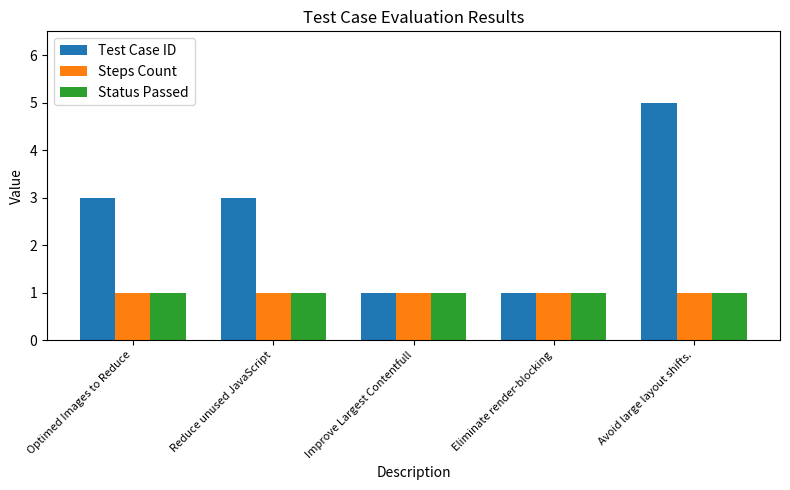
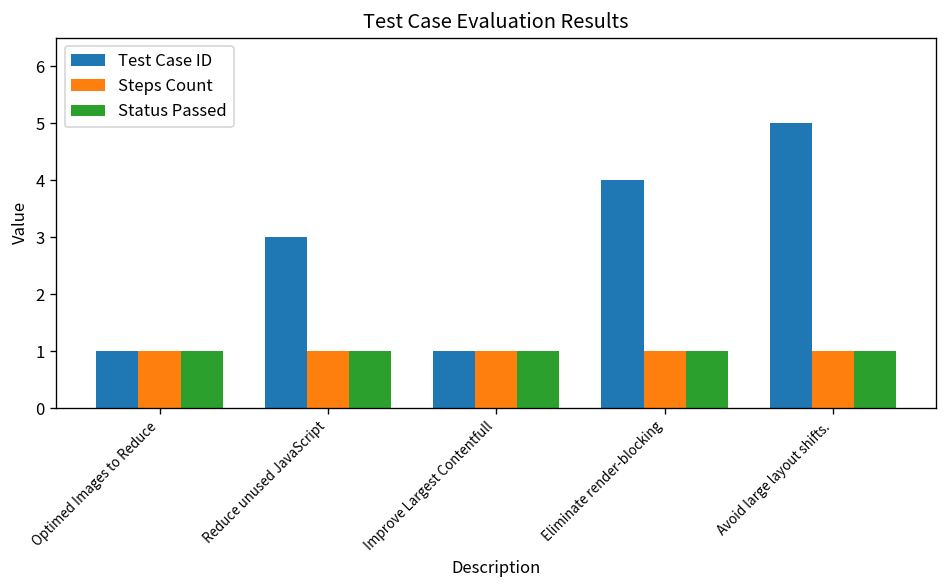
Test Case ID, Optimed Images to Reduce: 3 -> 1
Test Case ID, Eliminate render-blocking: 1 -> 4
